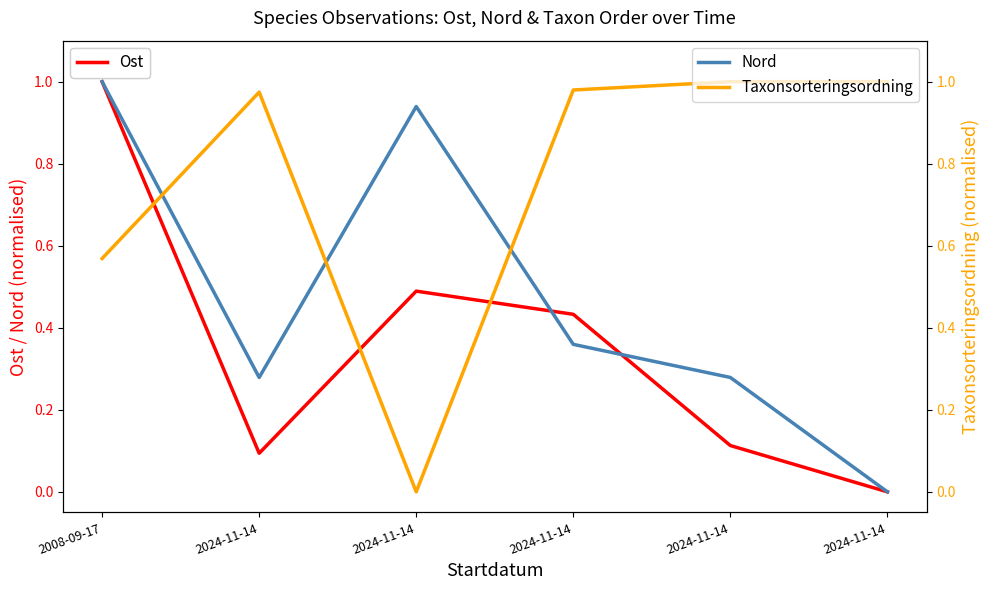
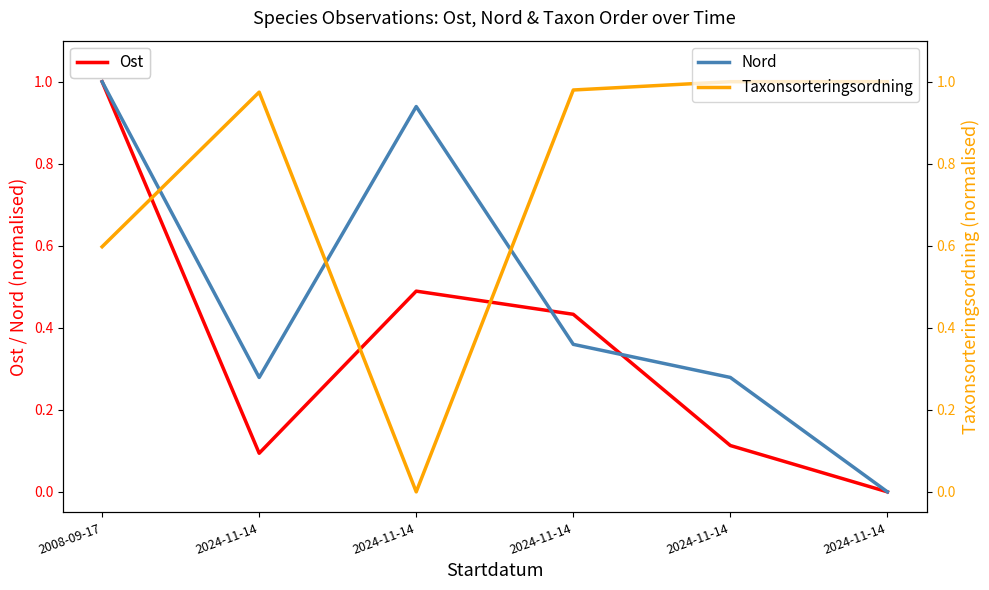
Taxonsorteringsordning, 2008-09-17: 0.57 -> 0.60
